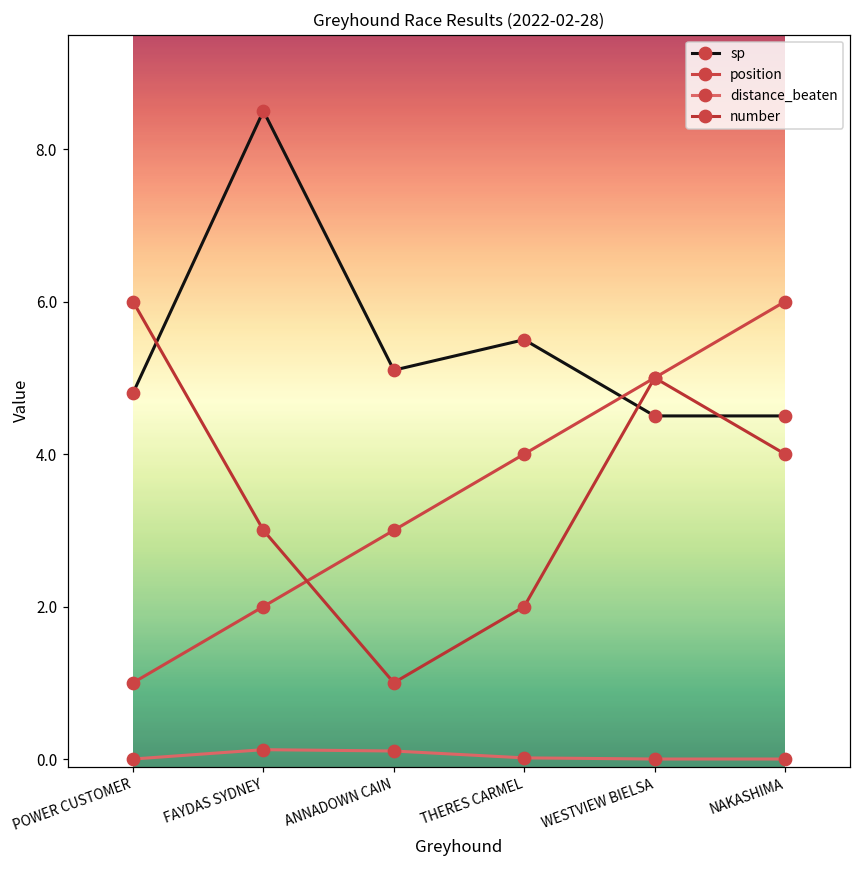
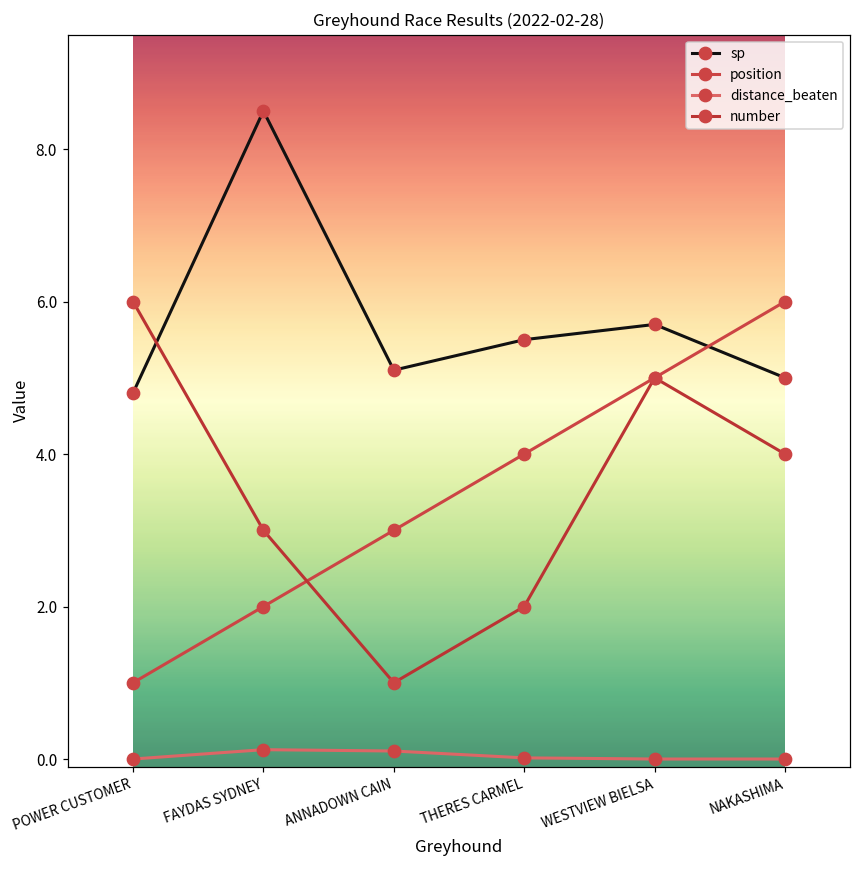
sp, WESTVIEW BIELSA: 4.5 -> 5.7
sp, NAKASHIMA: 4.5 -> 5.0
